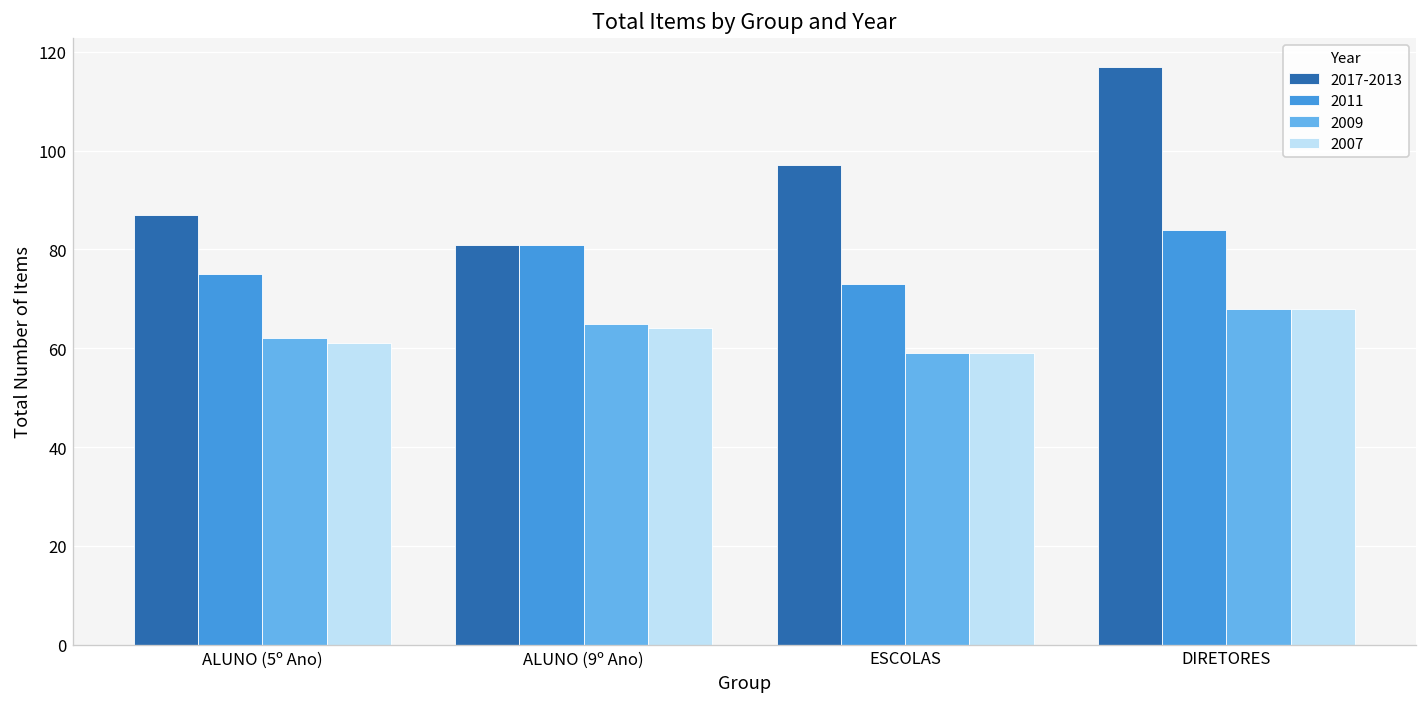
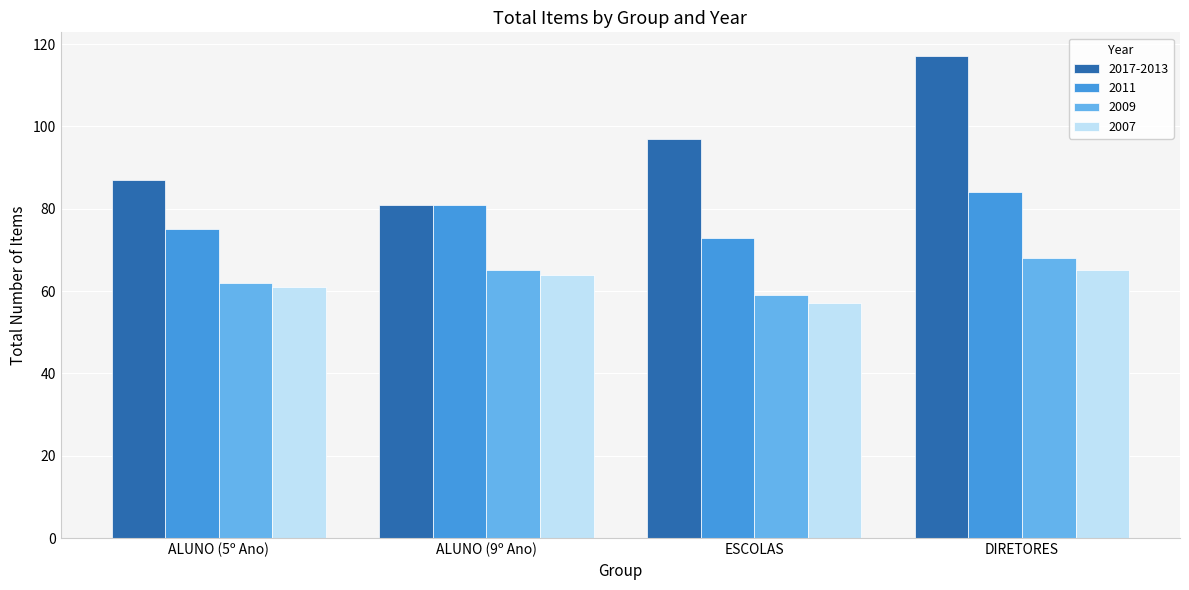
2007, ESCOLAS: 59 -> 57
2007, DIRETORES: 68 -> 65
